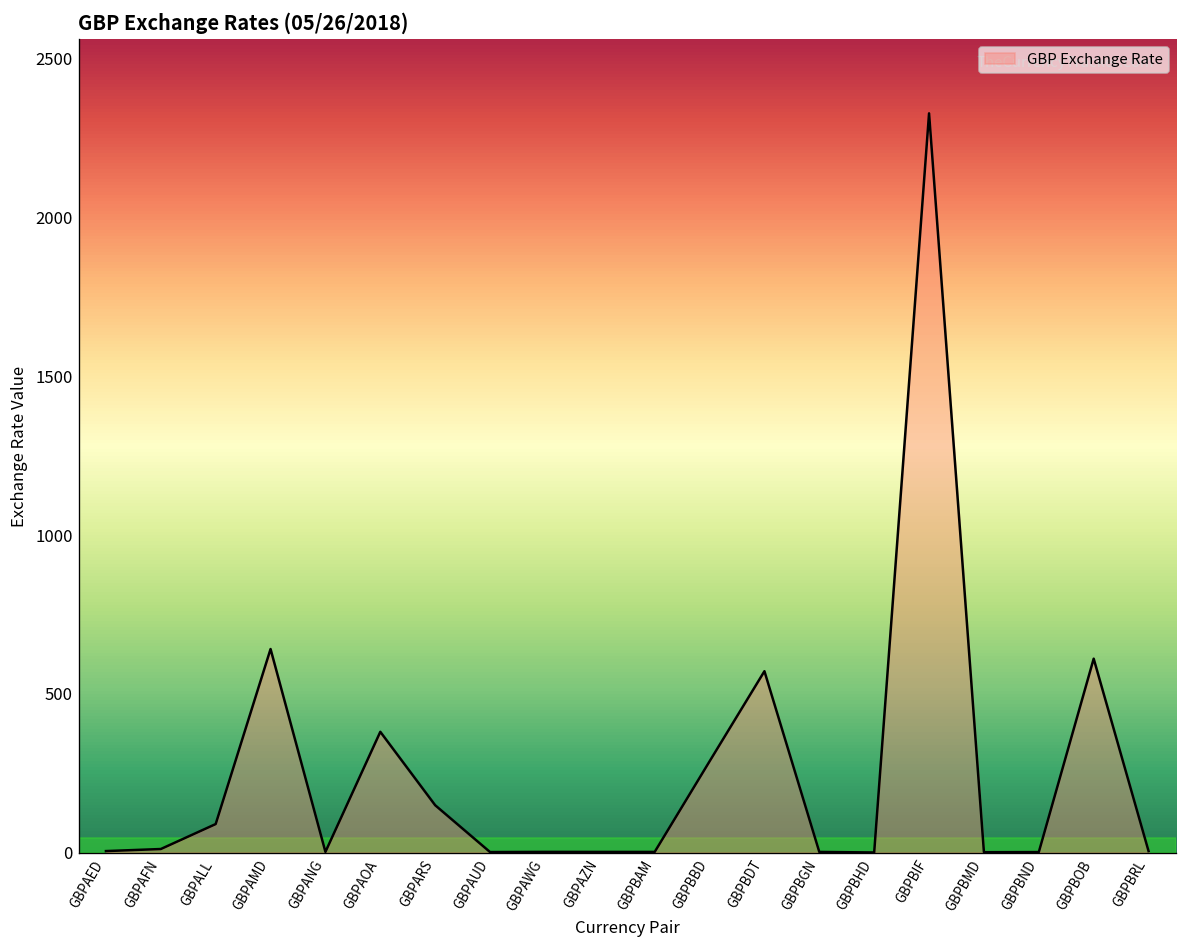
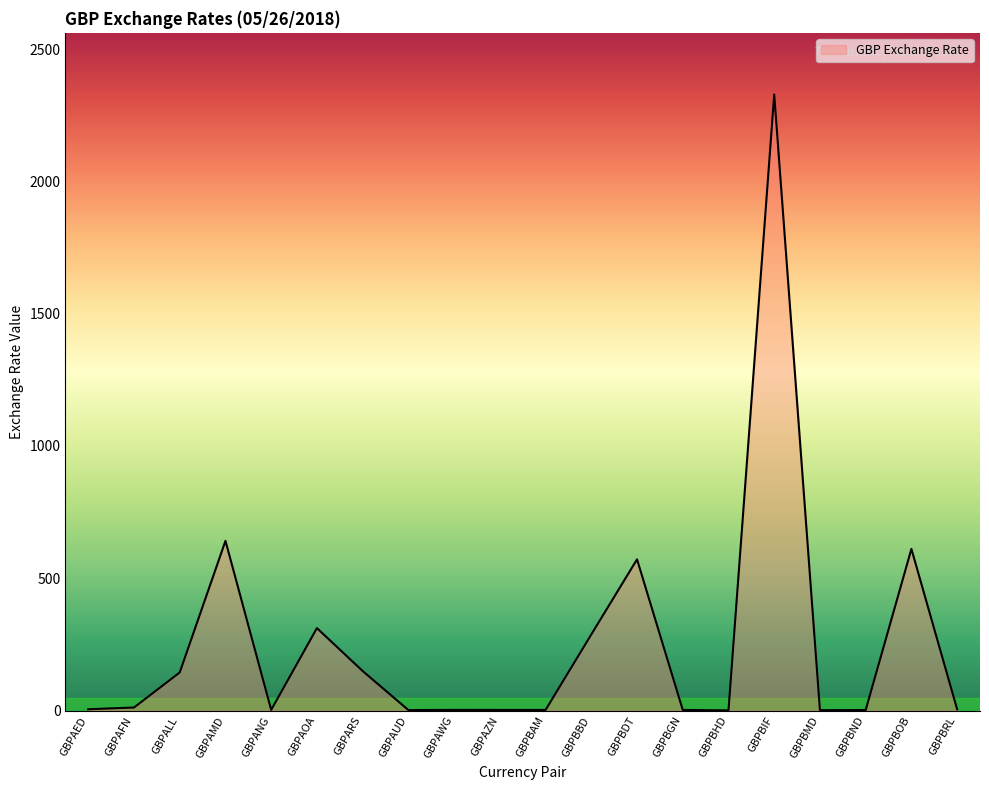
GBPALL: 90 -> 140
GBPAOA: 380 -> 310
